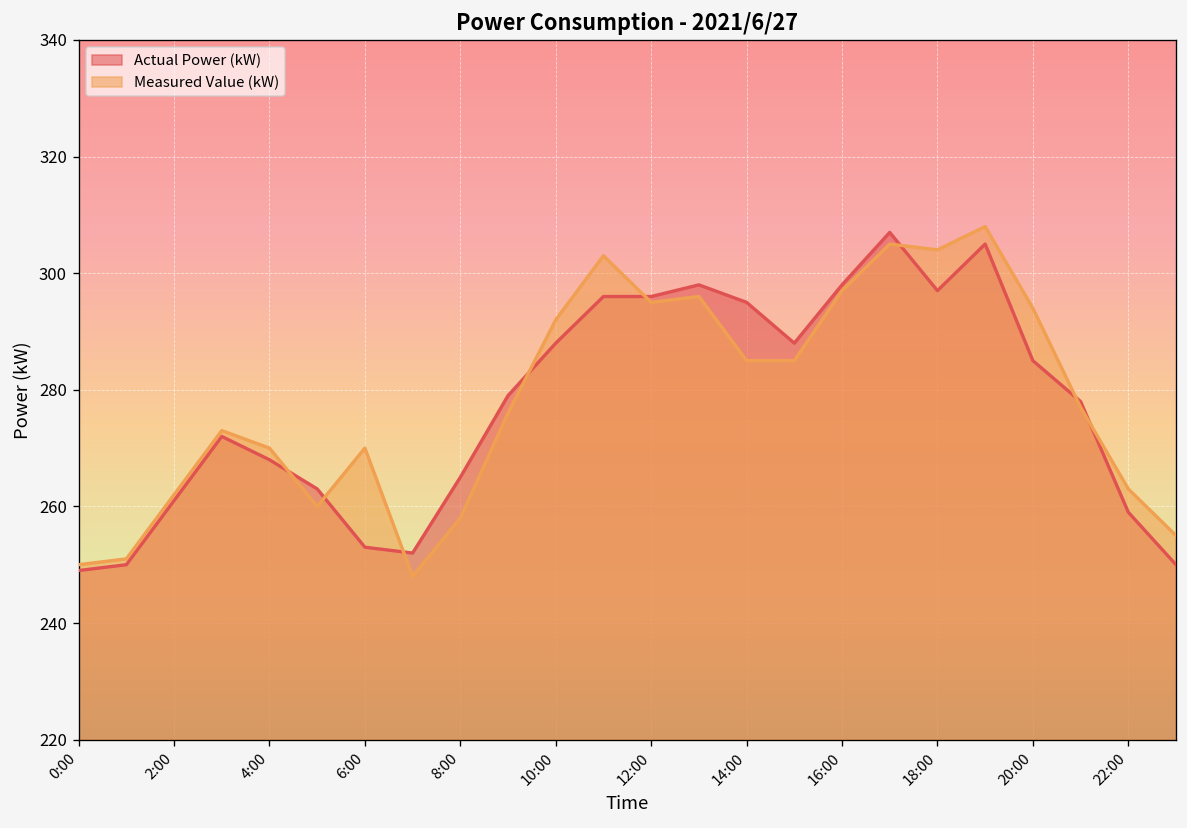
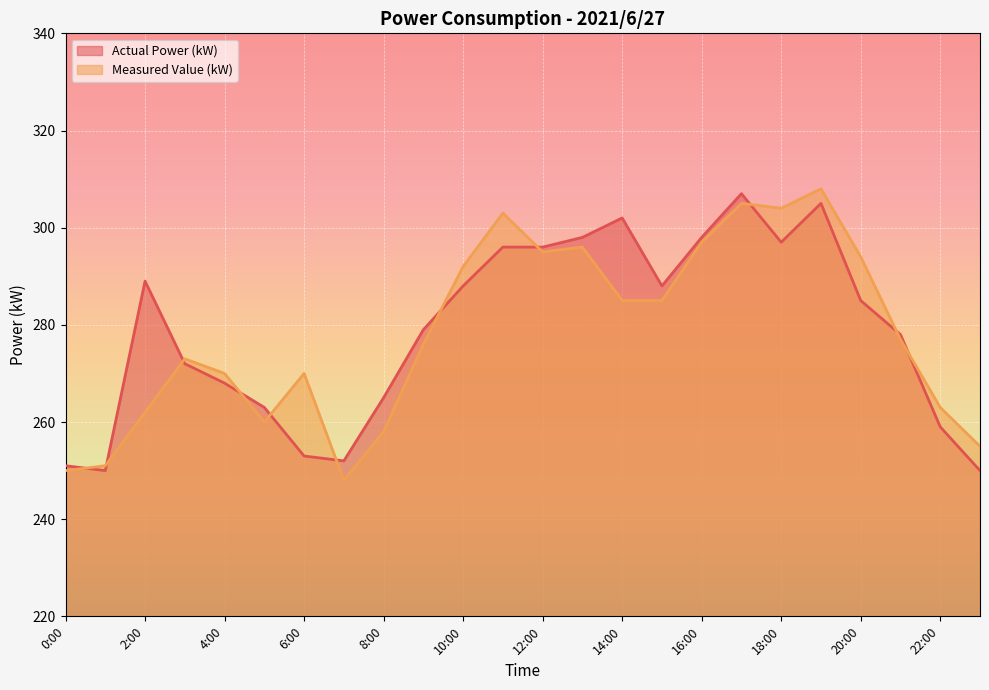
Actual Power (kW), 0:00: 249 -> 251
Actual Power (kW), 2:00: 261 -> 289
Actual Power (kW), 14:00: 295 -> 302
